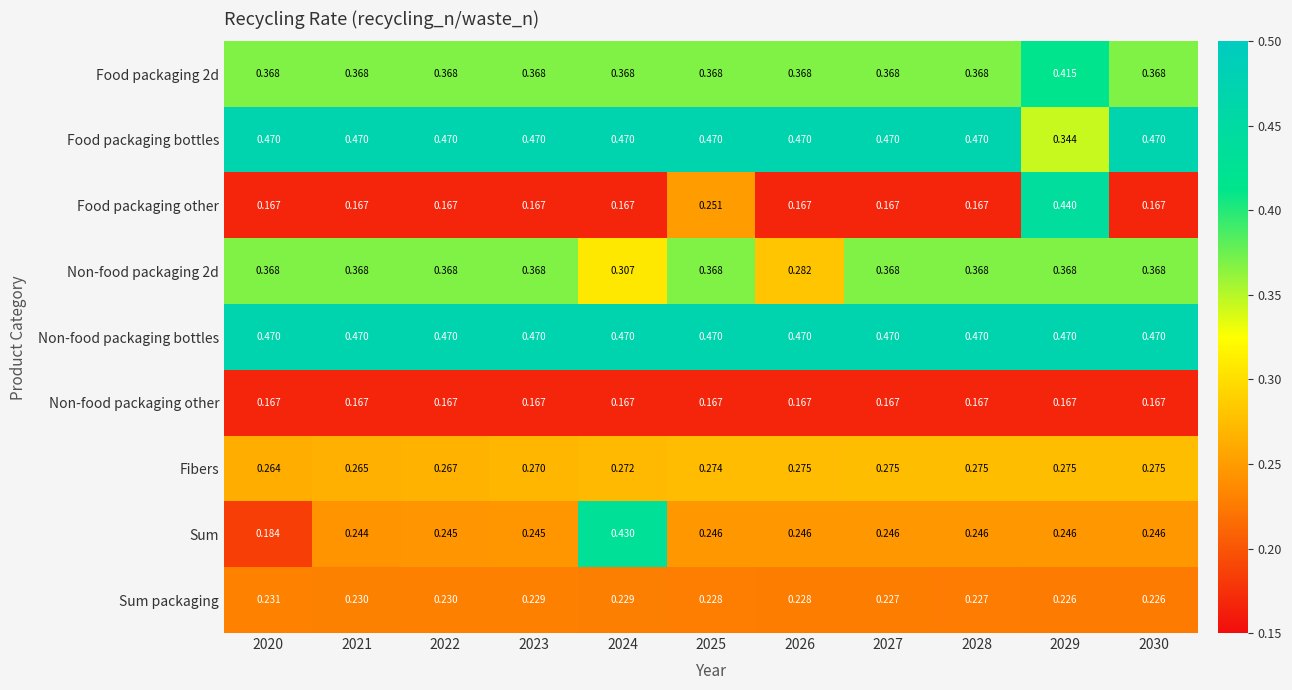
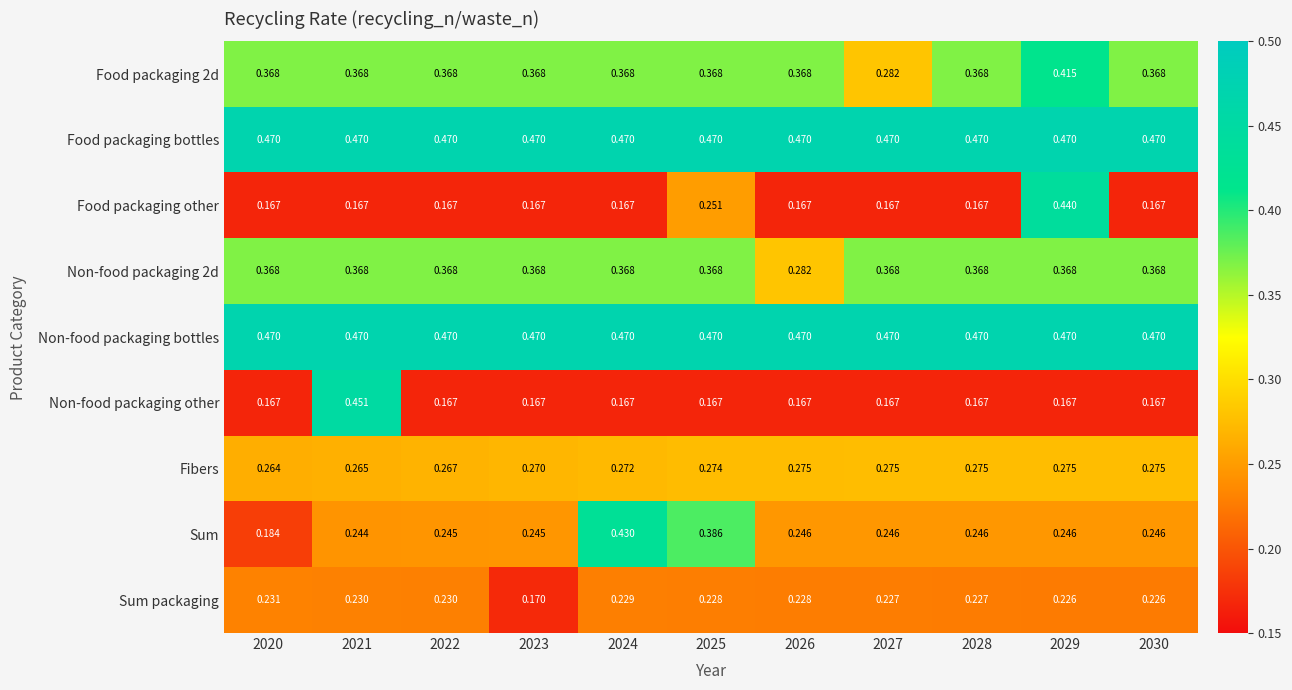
Food packaging 2d, 2027: 0.368 -> 0.282
Food packaging bottles, 2029: 0.344 -> 0.470
Non-food packaging 2d, 2024: 0.307 -> 0.368
Non-food packaging other, 2021: 0.167 -> 0.451
Sum, 2025: 0.246 -> 0.386
Sum packaging, 2023: 0.229 -> 0.170
